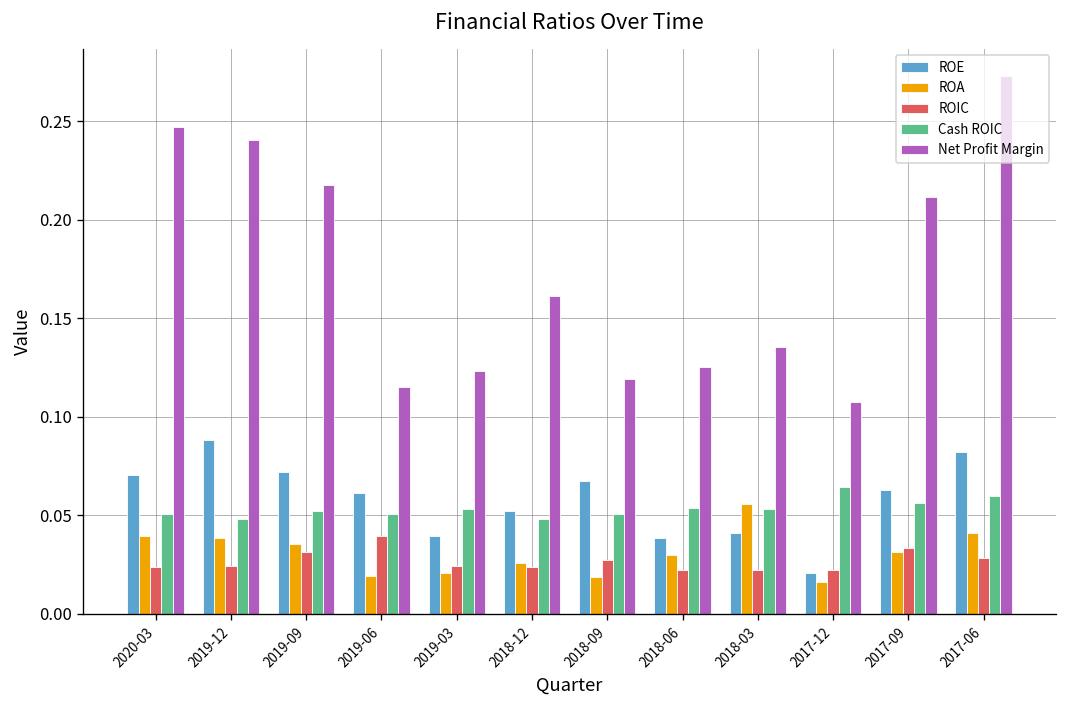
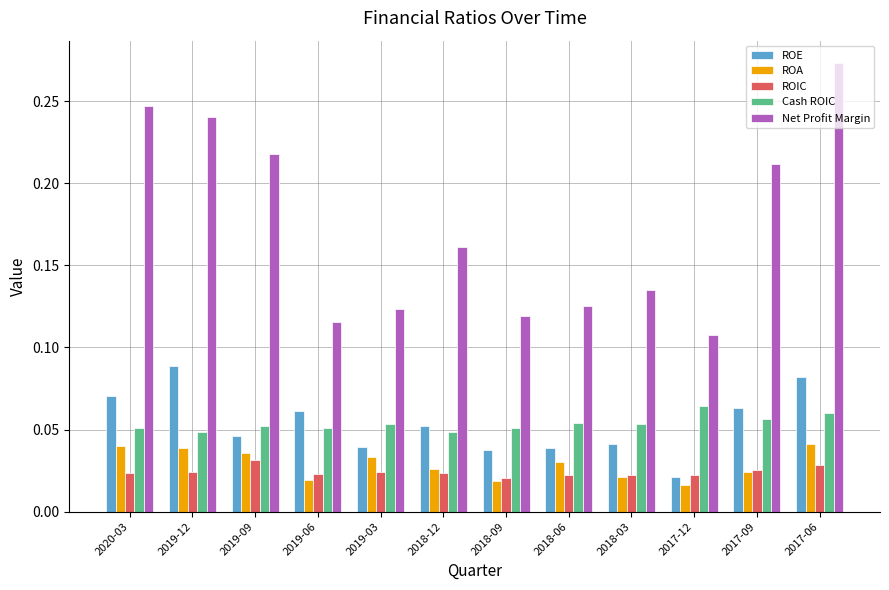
ROE, 2019-09: 0.072 -> 0.046
ROIC, 2019-06: 0.040 -> 0.023
ROA, 2019-03: 0.021 -> 0.033
ROE, 2018-09: 0.068 -> 0.038
ROIC, 2018-09: 0.028 -> 0.021
ROA, 2018-03: 0.056 -> 0.021
ROA, 2017-09: 0.031 -> 0.024
ROIC, 2017-09: 0.033 -> 0.025
